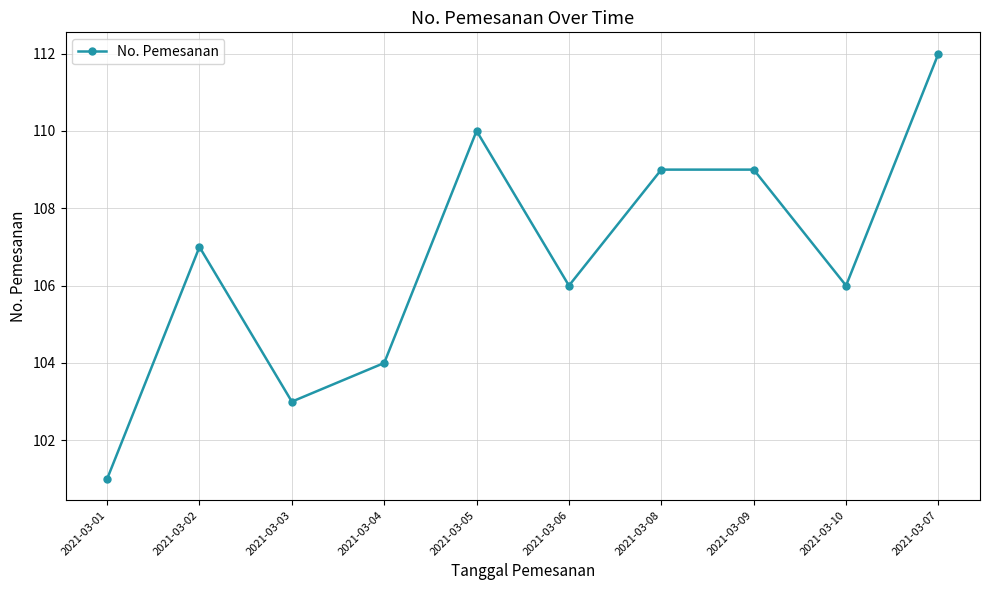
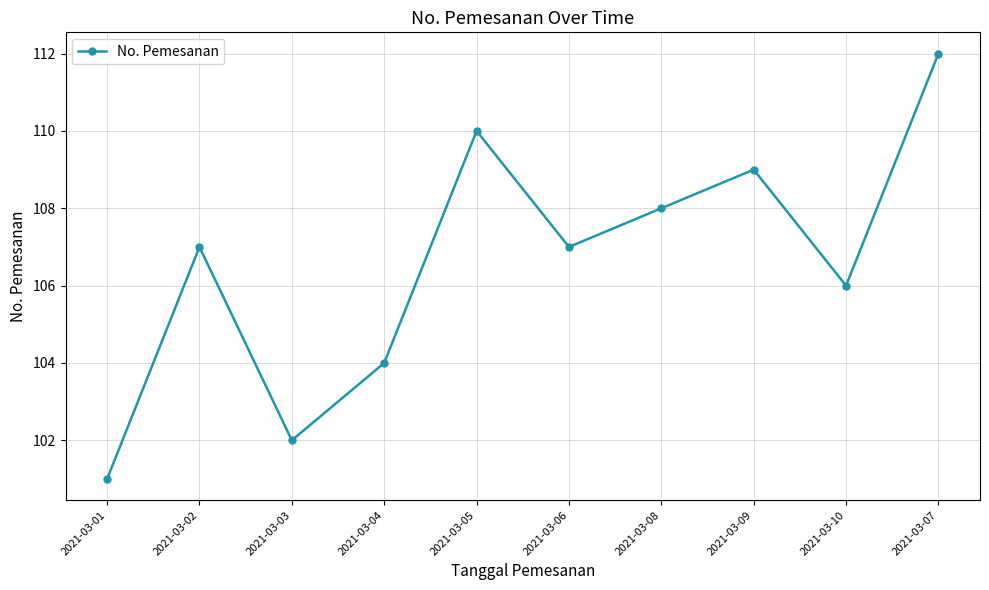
2021-03-03: 103 -> 102
2021-03-06: 106 -> 107
2021-03-08: 109 -> 108
